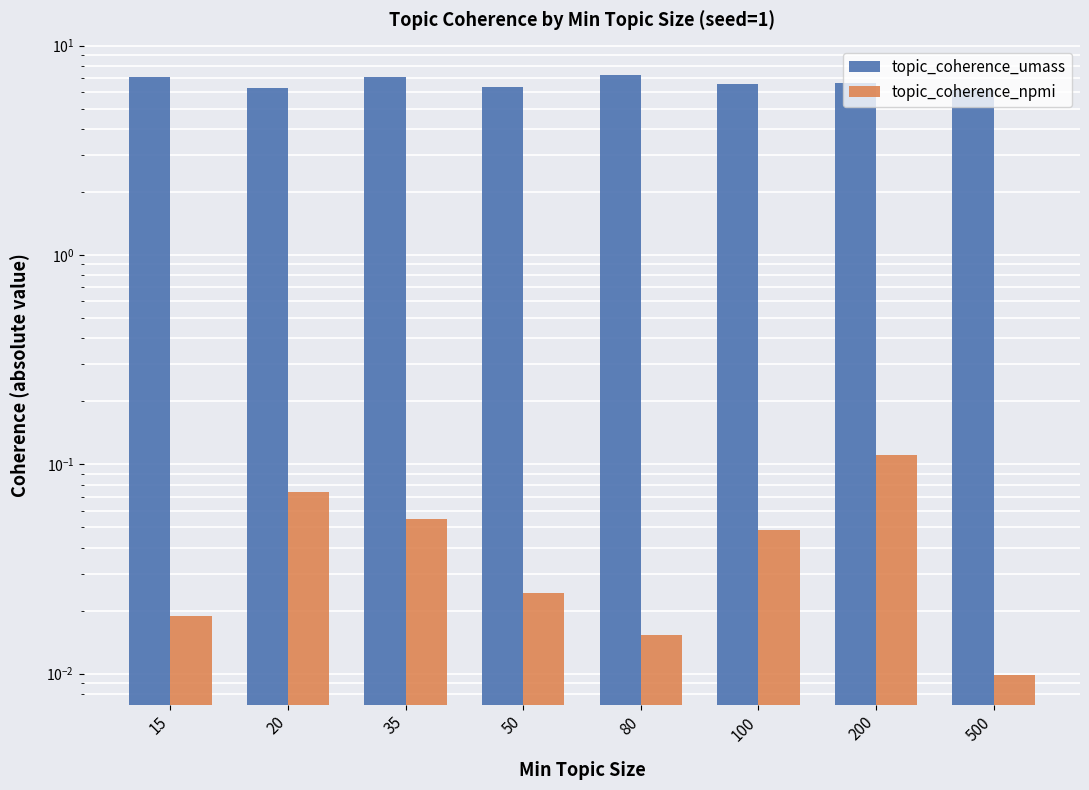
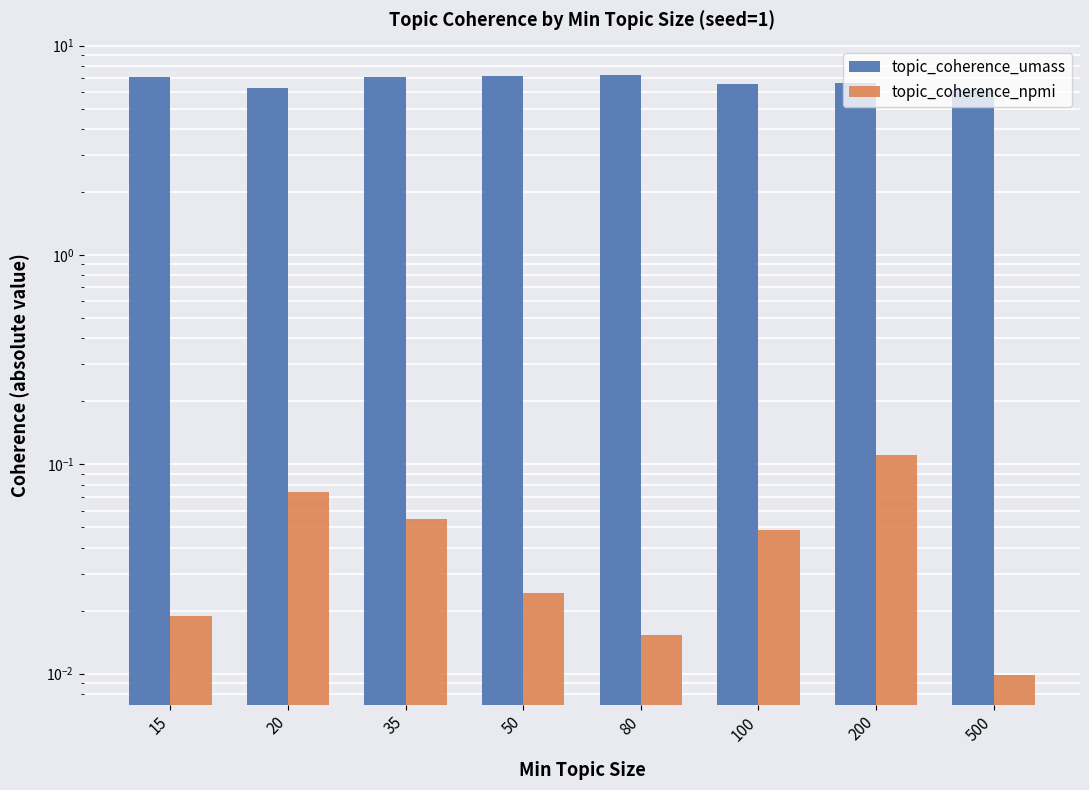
topic_coherence_umass, 50: 6.4 -> 7.1
